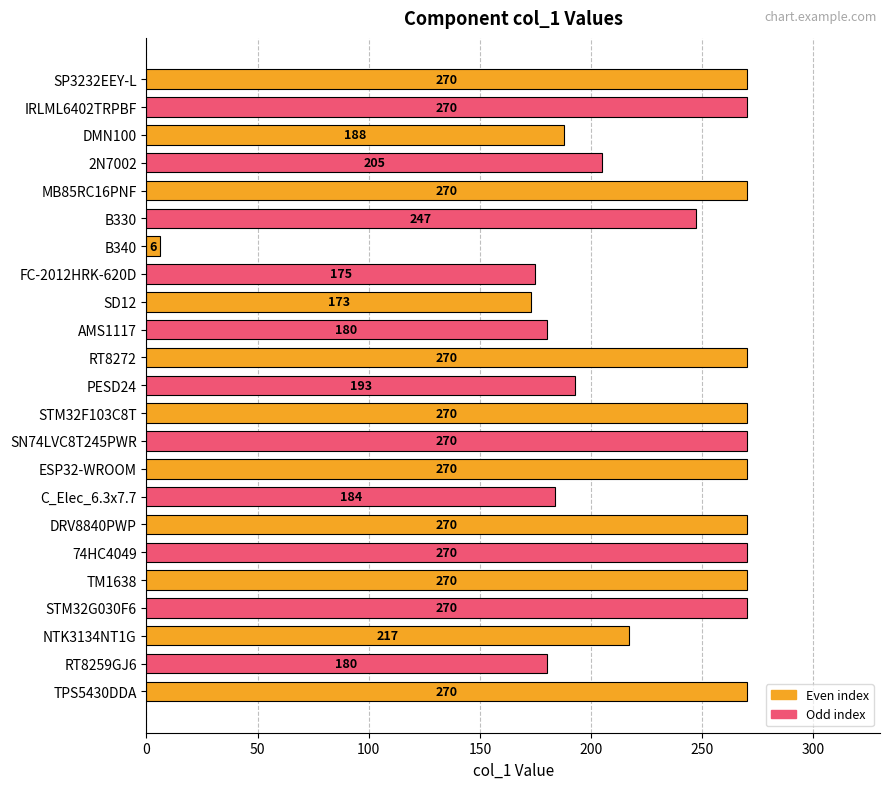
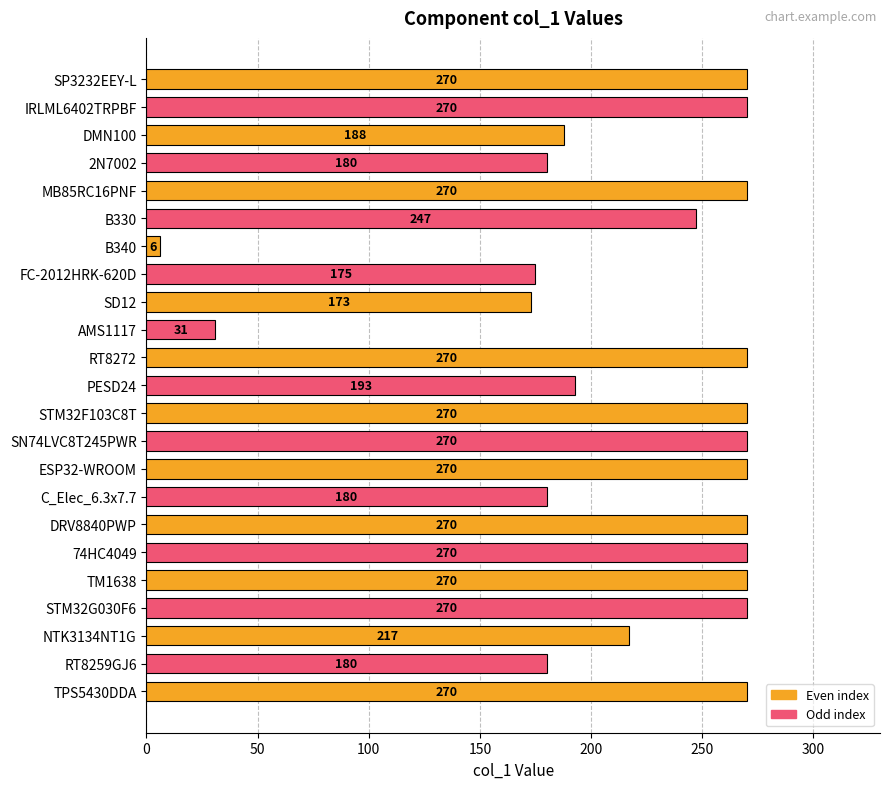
2N7002: 205 -> 180
AMS1117: 180 -> 31
C_Elec_6.3x7.7: 184 -> 180
